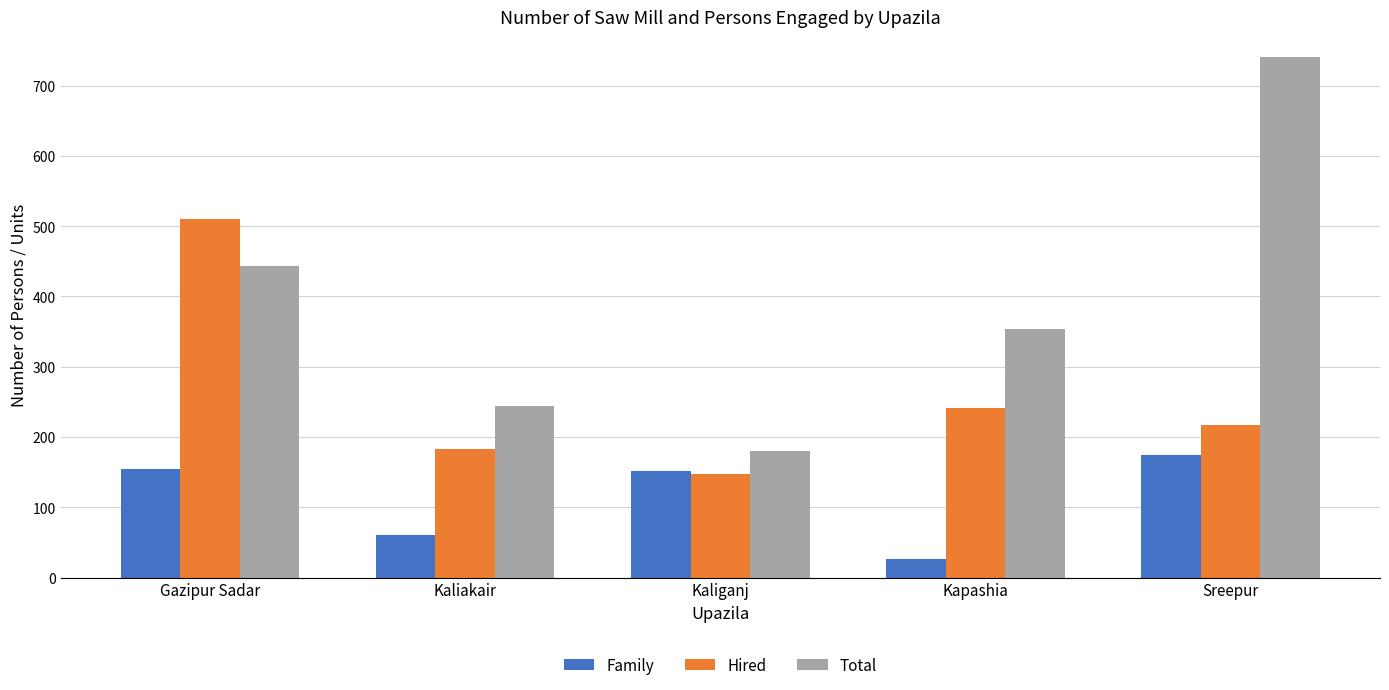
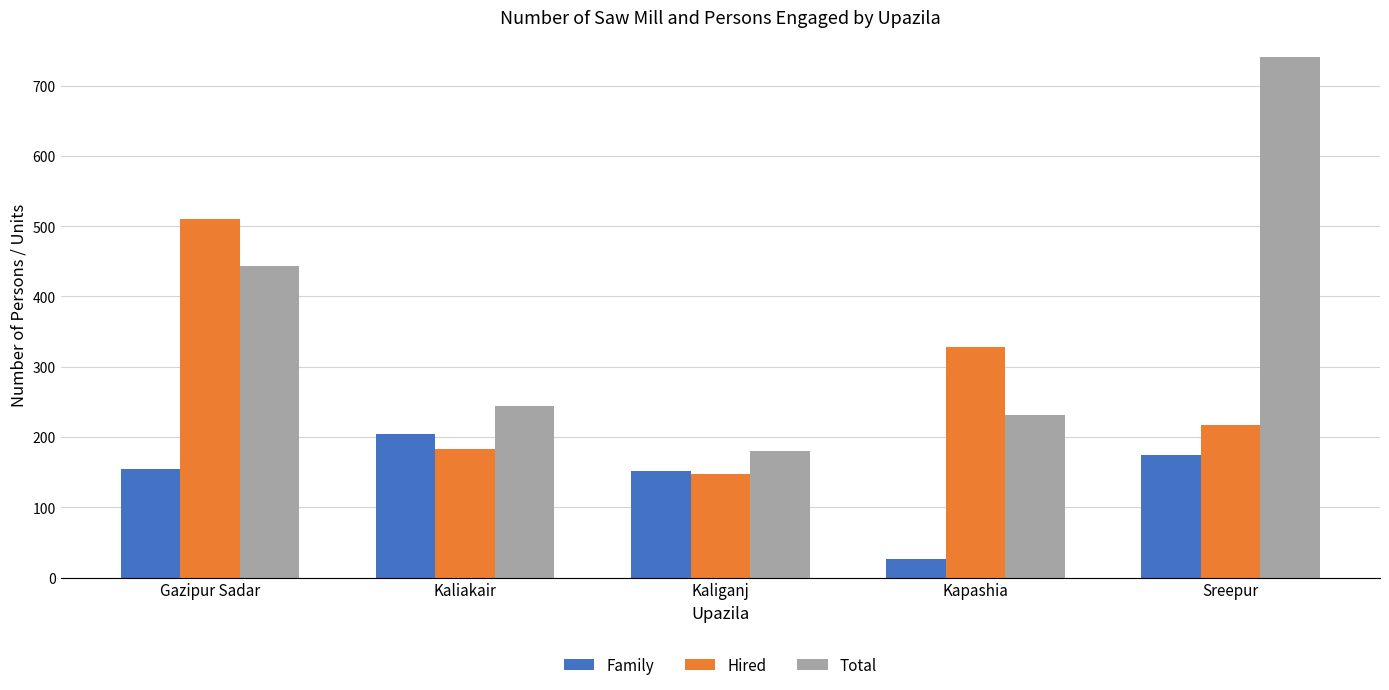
Family, Kaliakair: 60 -> 200
Hired, Kapashia: 240 -> 330
Total, Kapashia: 350 -> 230
